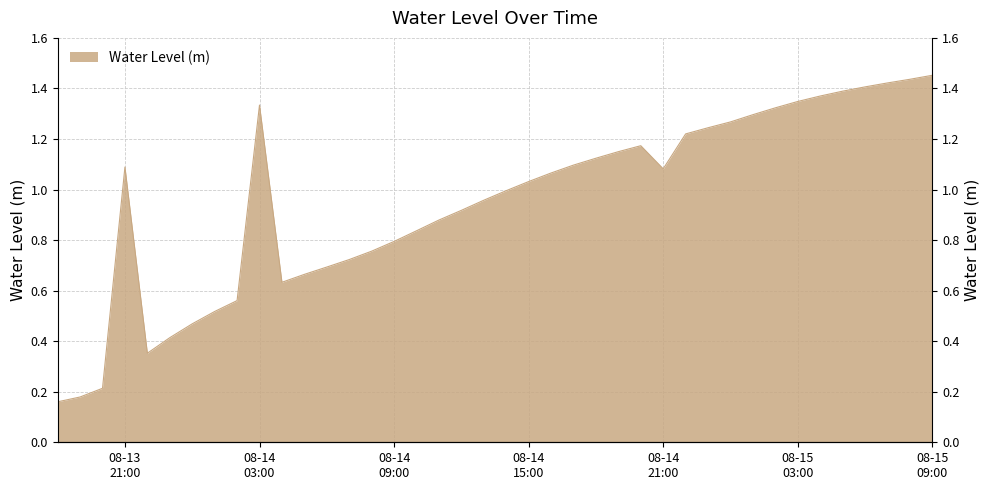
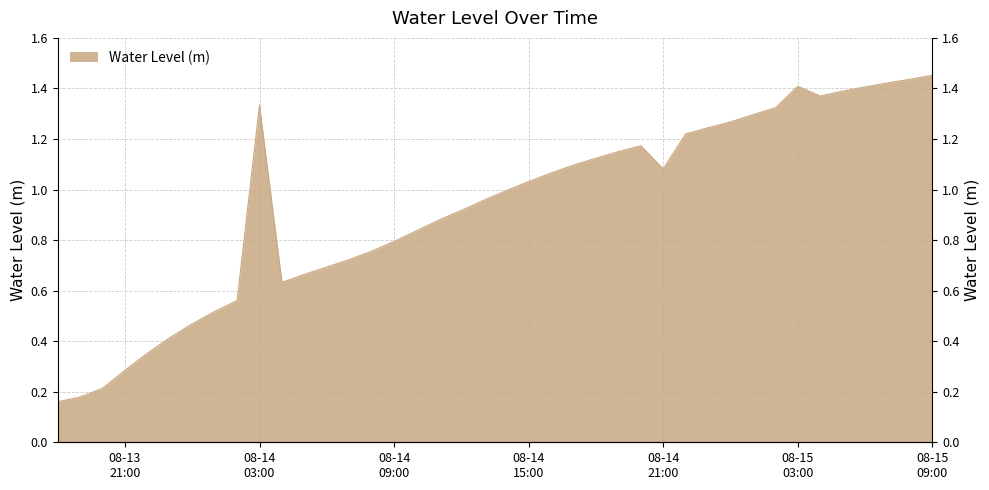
08-13 21:00: 1.09 -> 0.28
08-15 03:00: 1.35 -> 1.41
